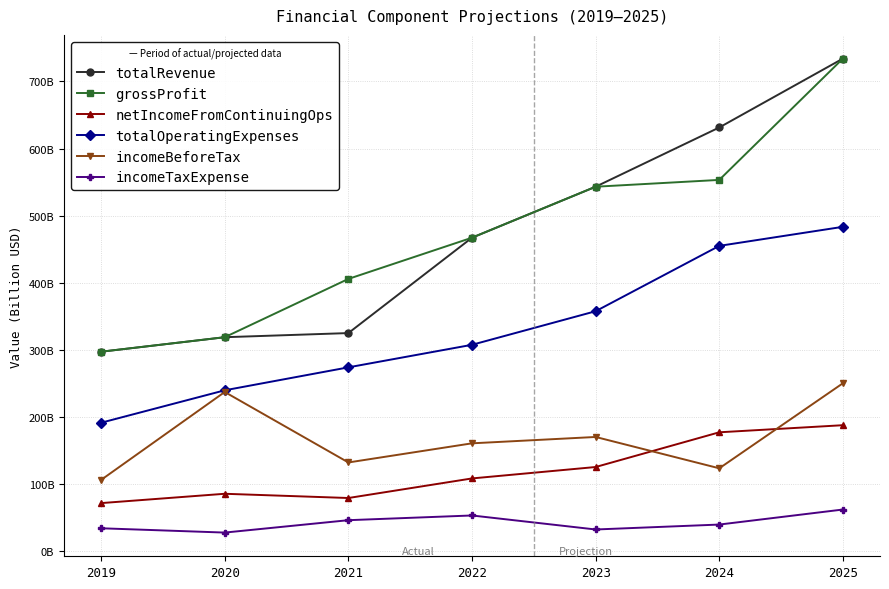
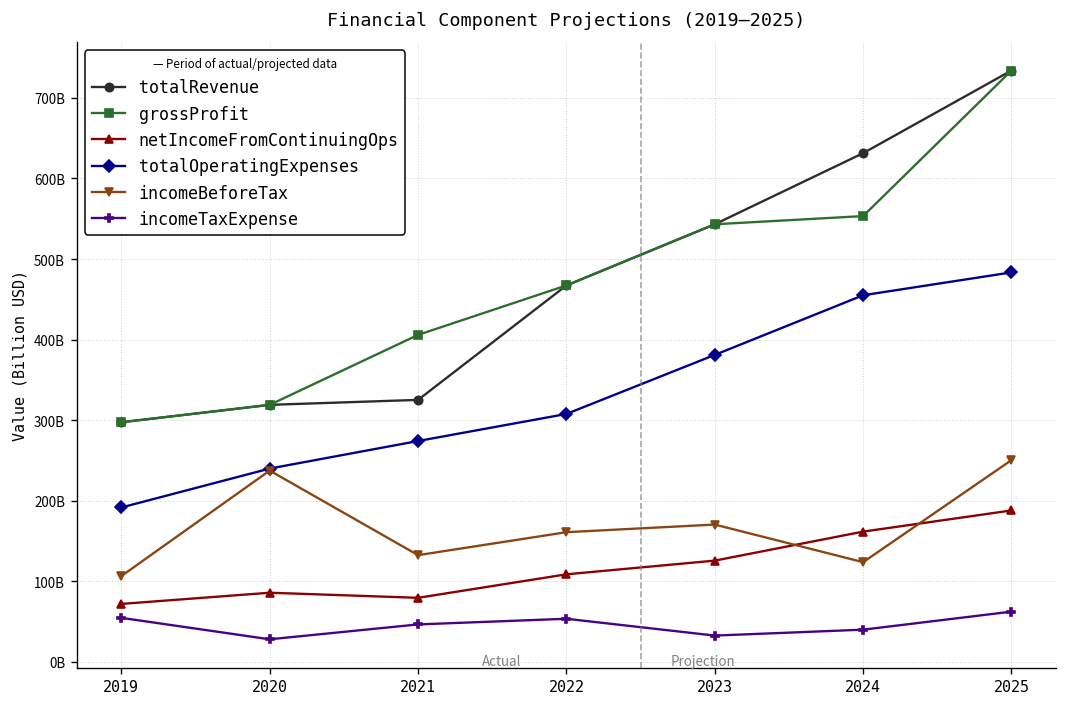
incomeTaxExpense, 2019: 30000000000 -> 50000000000
totalOperatingExpenses, 2023: 360000000000 -> 380000000000
netIncomeFromContinuingOps, 2024: 180000000000 -> 160000000000
